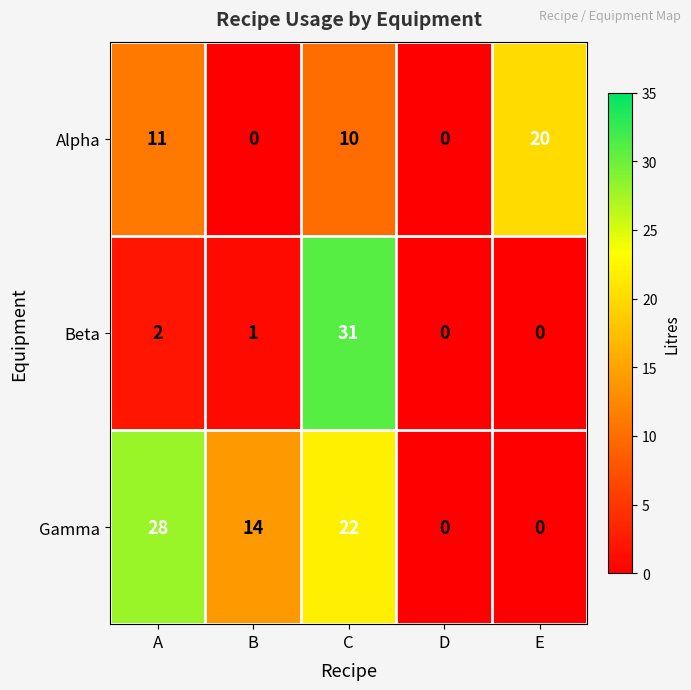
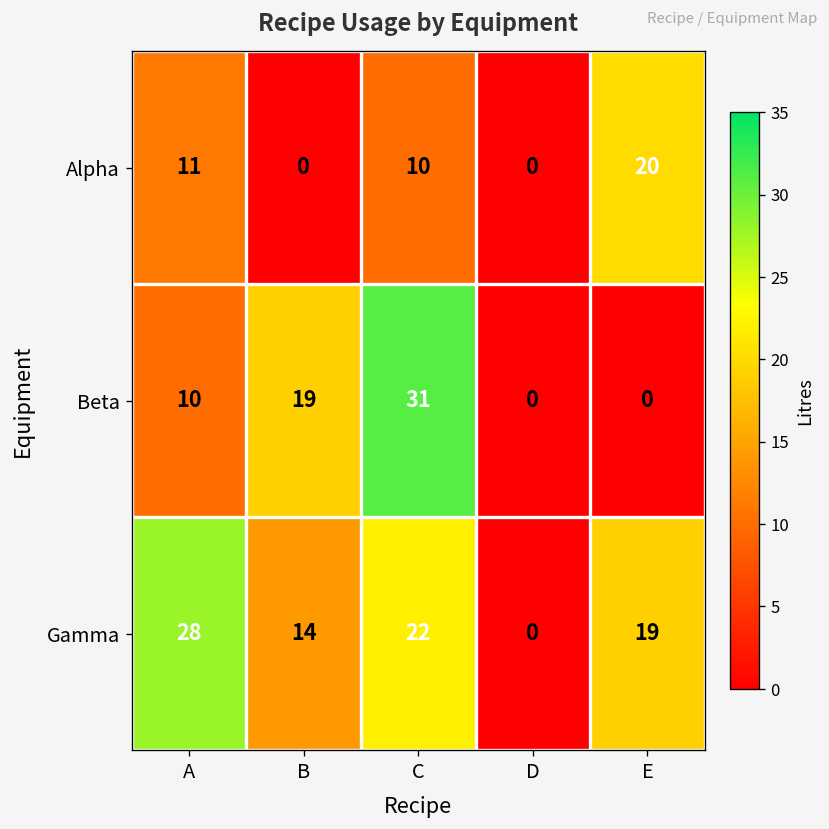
Beta, A: 2 -> 10
Beta, B: 1 -> 19
Gamma, E: 0 -> 19
